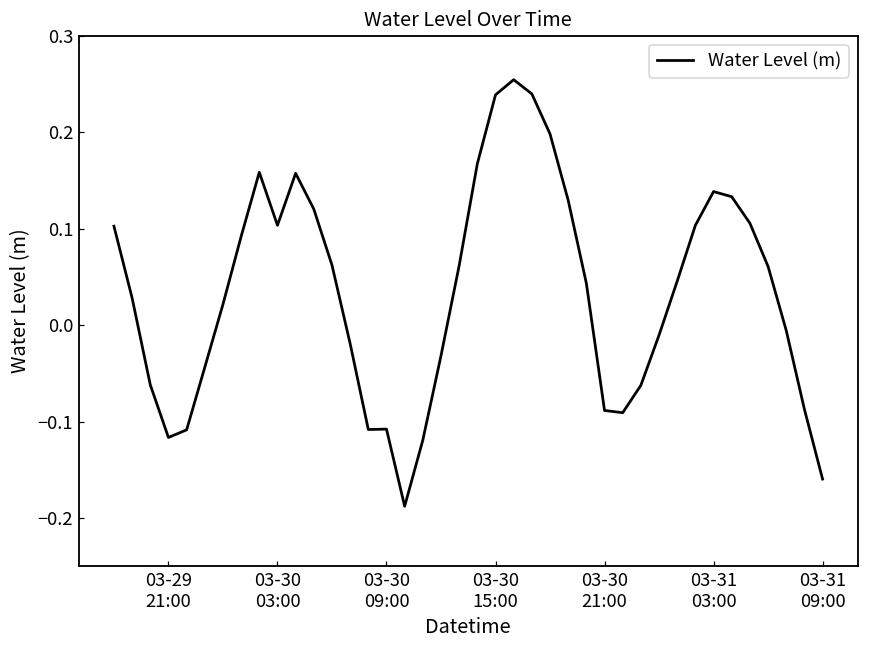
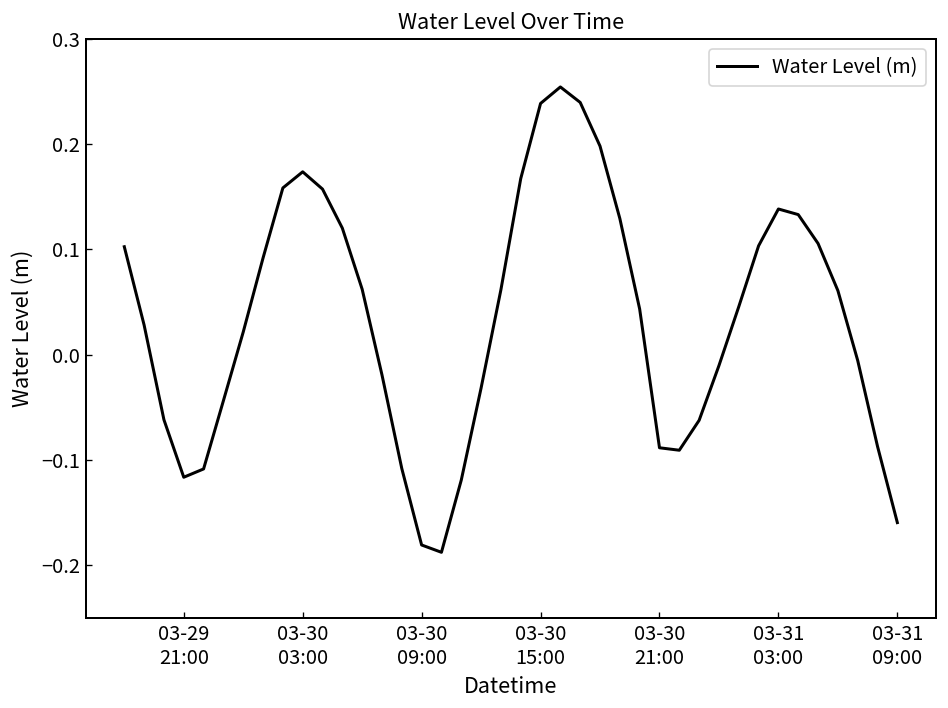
03-30 03:00: 0.10 -> 0.17
03-30 09:00: -0.11 -> -0.18
